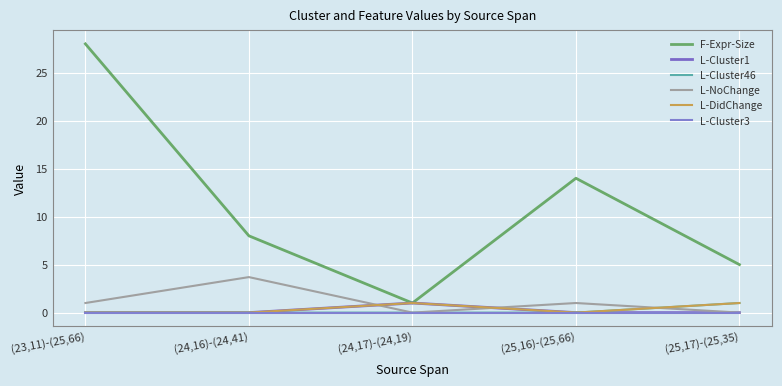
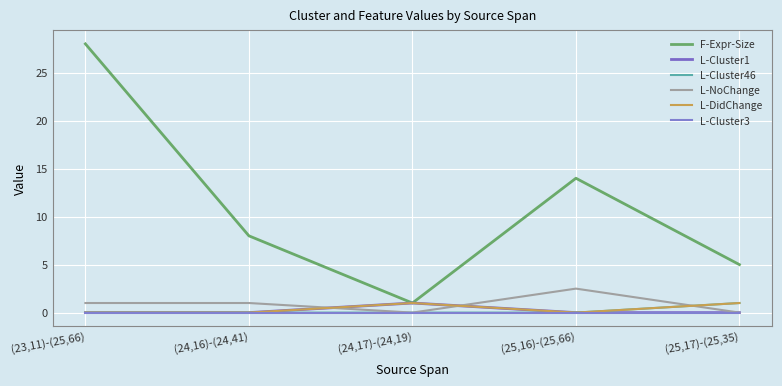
L-NoChange, (24,16)-(24,41): 4 -> 1
L-NoChange, (25,16)-(25,66): 1 -> 3
